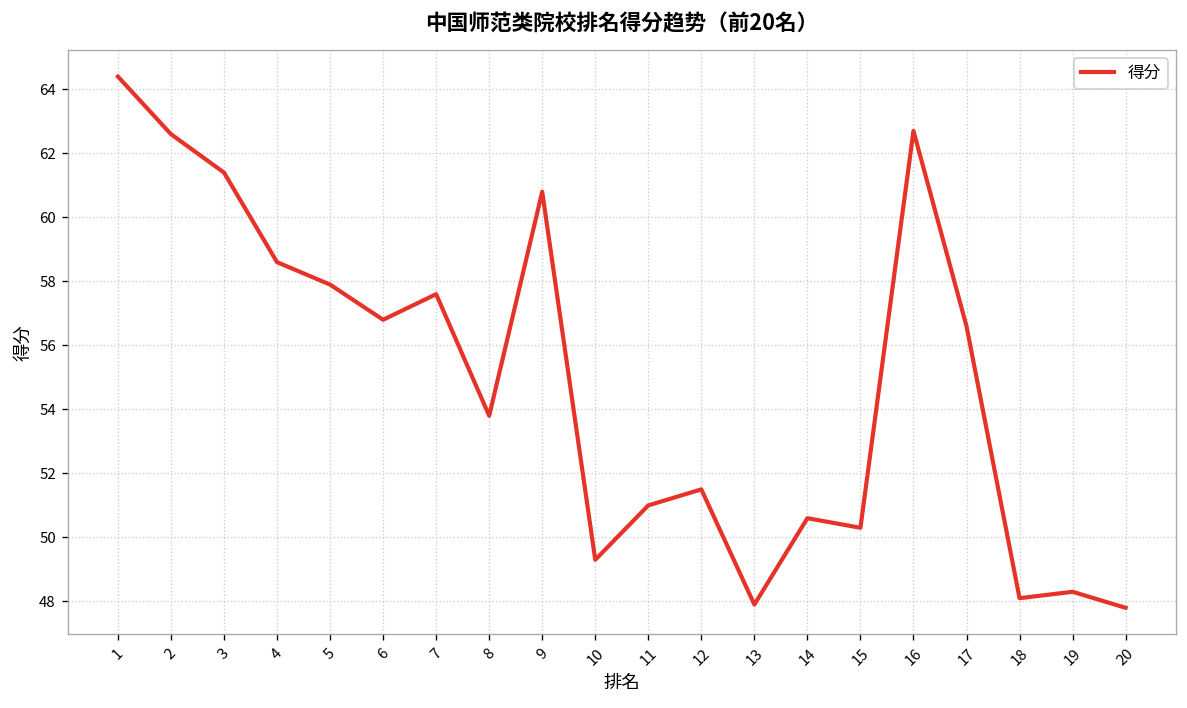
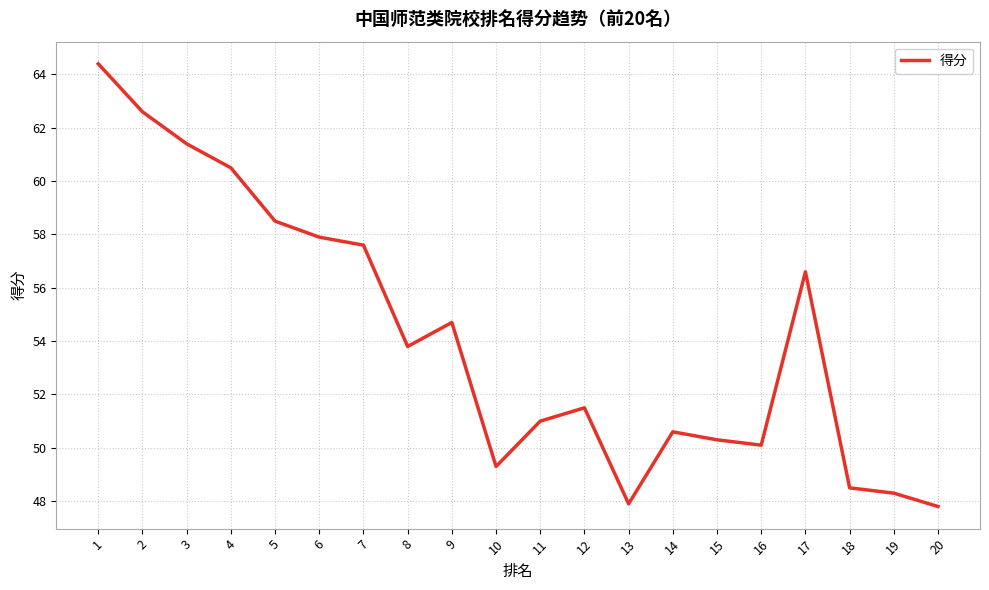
4: 58.6 -> 60.5
5: 57.9 -> 58.5
6: 56.8 -> 57.9
9: 60.8 -> 54.7
16: 62.7 -> 50.1
18: 48.1 -> 48.5
